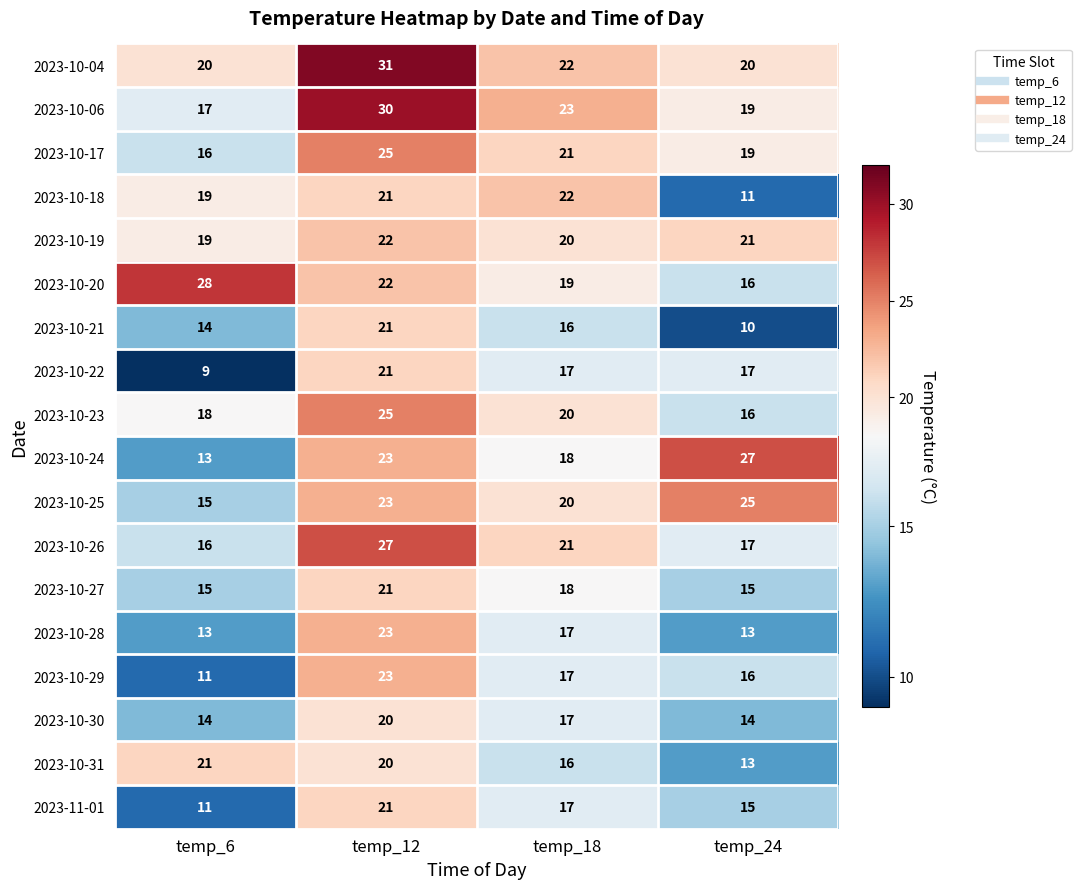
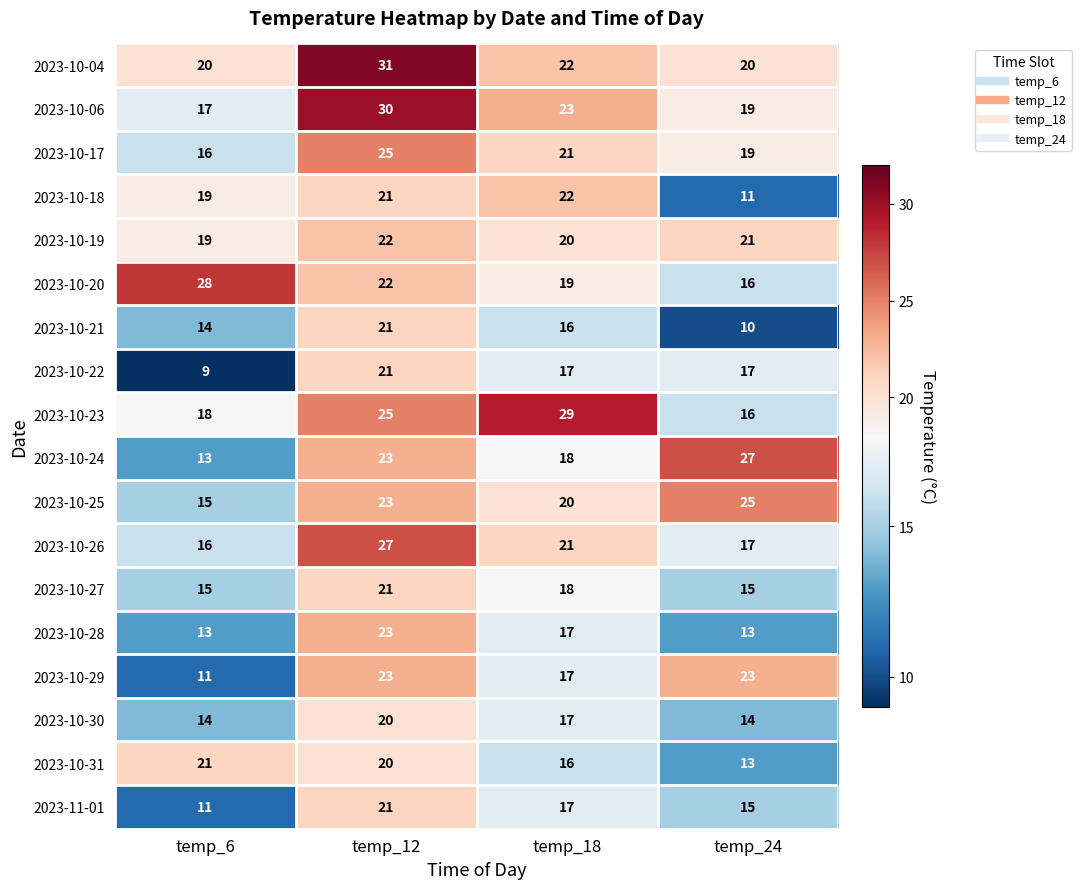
2023-10-23, temp_18: 20 -> 29
2023-10-29, temp_24: 16 -> 23
